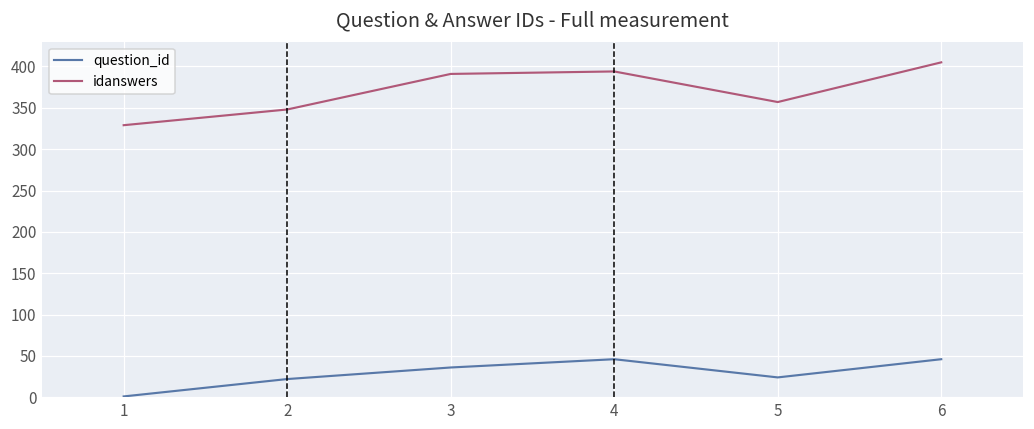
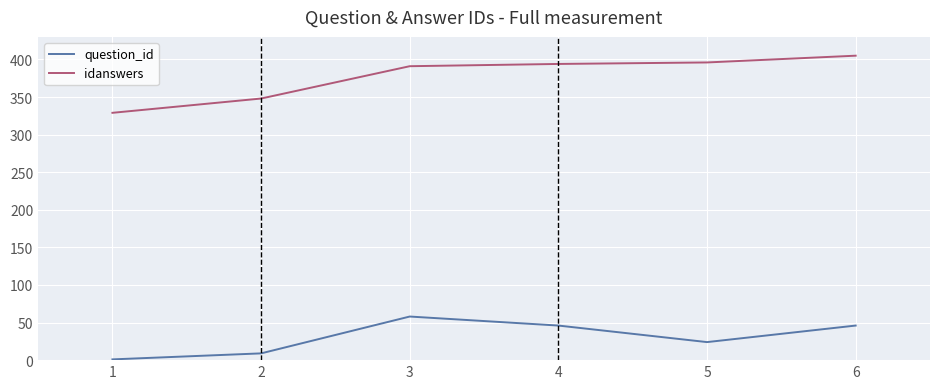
question_id, 2: 20 -> 10
question_id, 3: 40 -> 60
idanswers, 5: 360 -> 400
